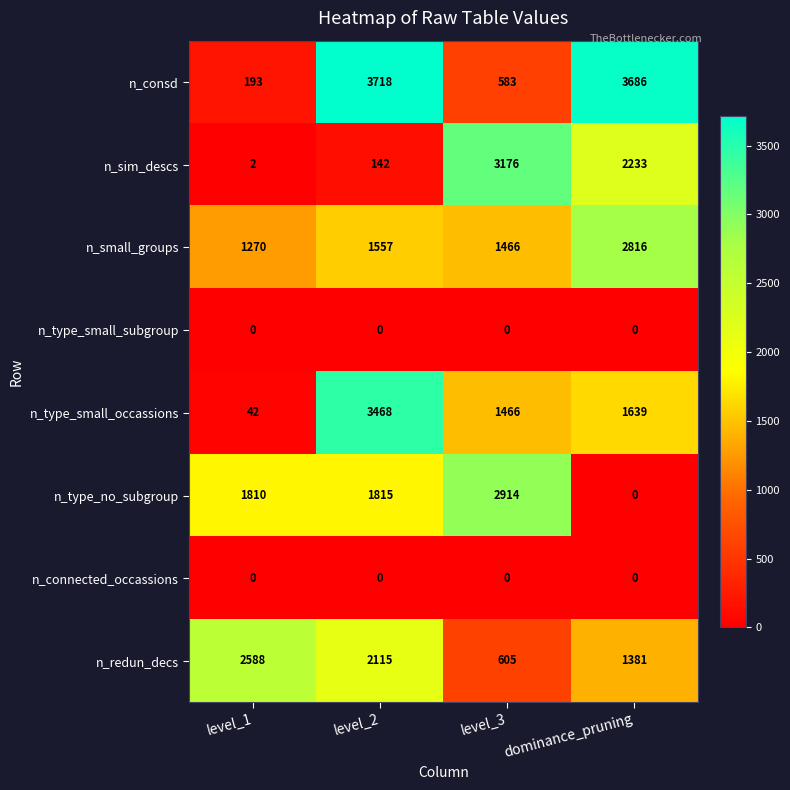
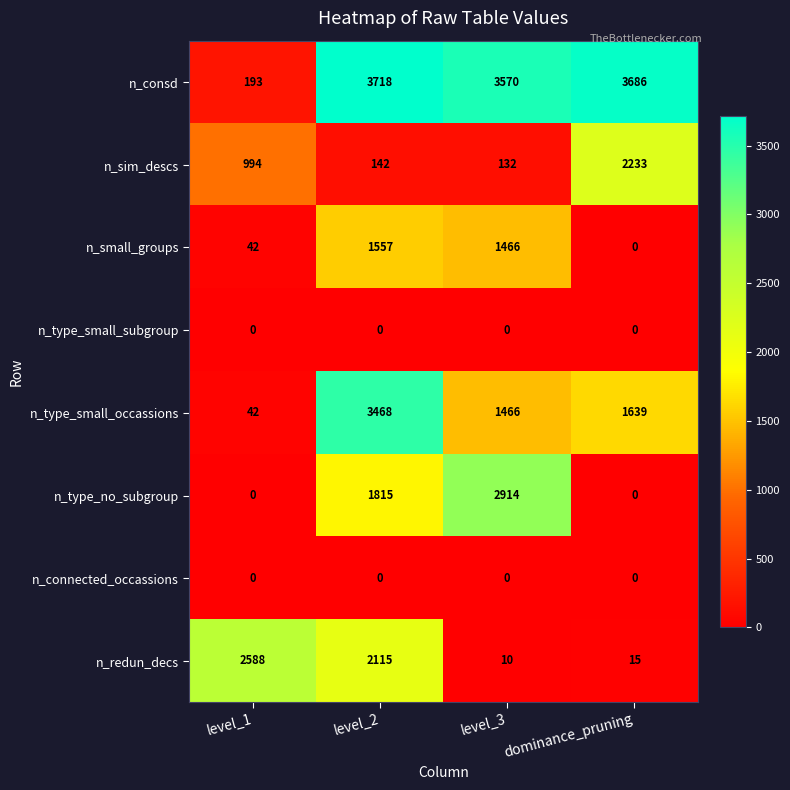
n_consd, level_3: 583 -> 3570
n_sim_descs, level_1: 2 -> 994
n_sim_descs, level_3: 3176 -> 132
n_small_groups, level_1: 1270 -> 42
n_small_groups, dominance_pruning: 2816 -> 0
n_type_no_subgroup, level_1: 1810 -> 0
n_redun_decs, level_3: 605 -> 10
n_redun_decs, dominance_pruning: 1381 -> 15
